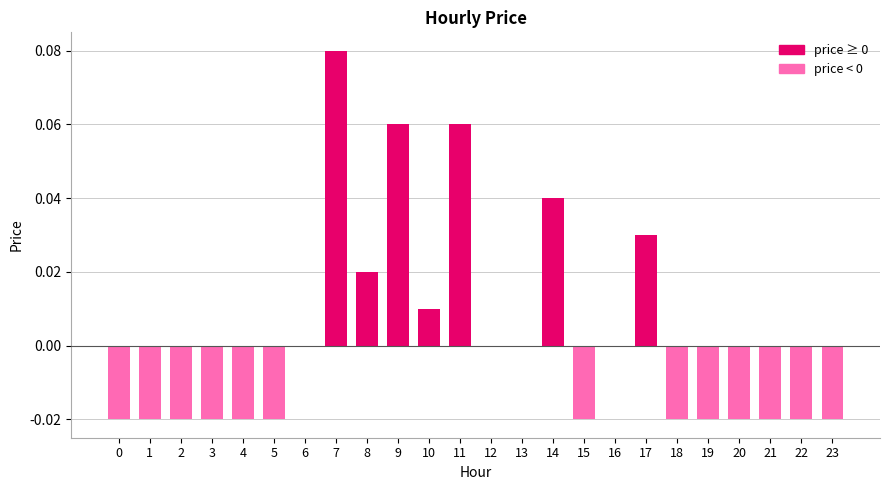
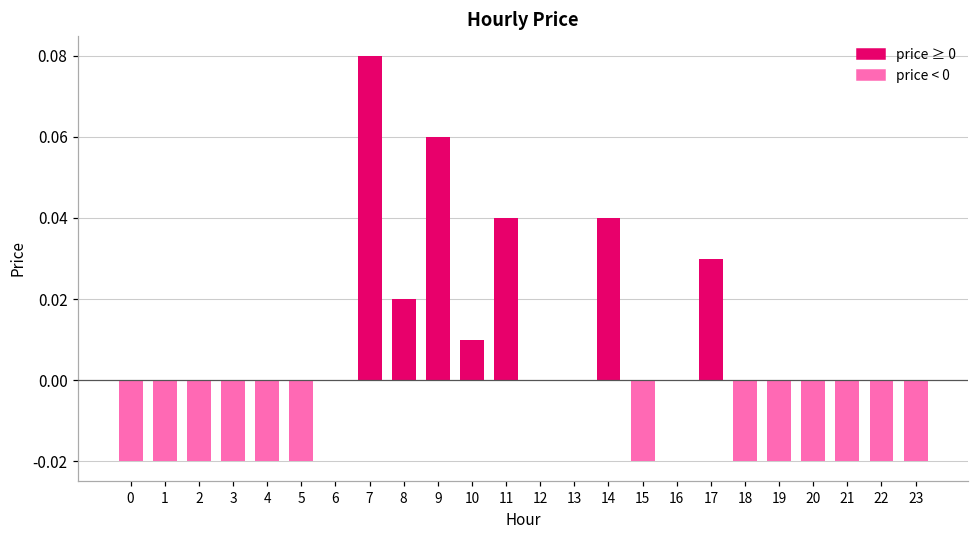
11: 0.06 -> 0.04
